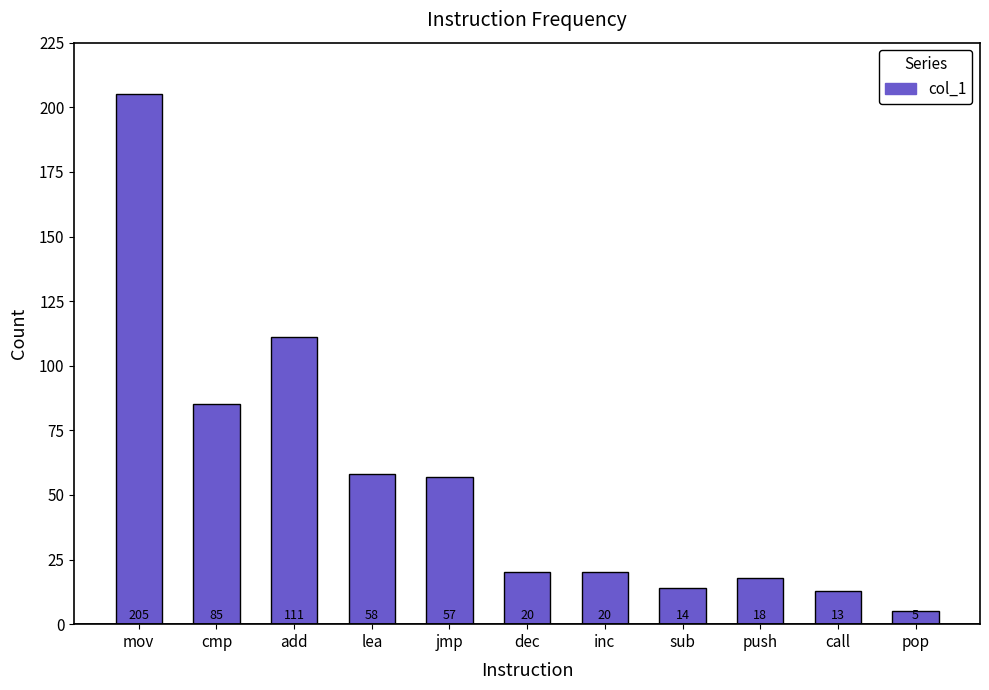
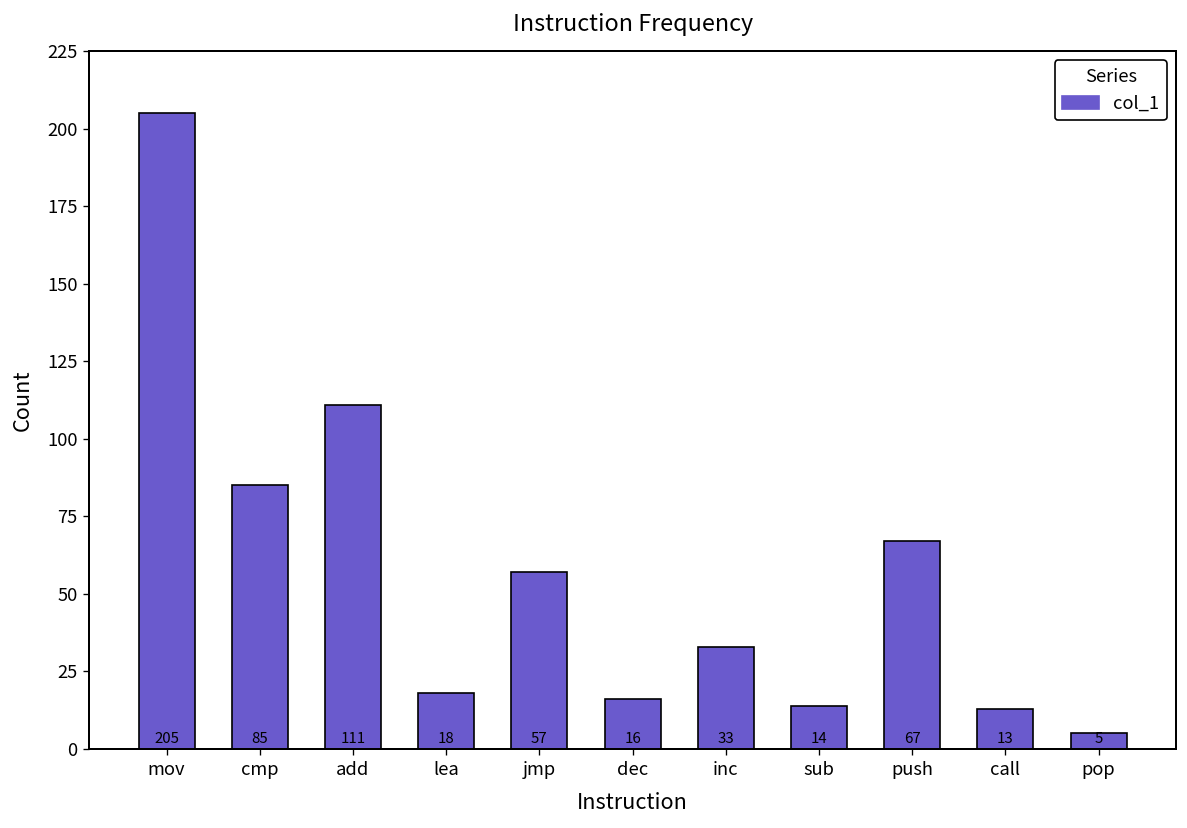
lea: 58 -> 18
dec: 20 -> 16
inc: 20 -> 33
push: 18 -> 67
